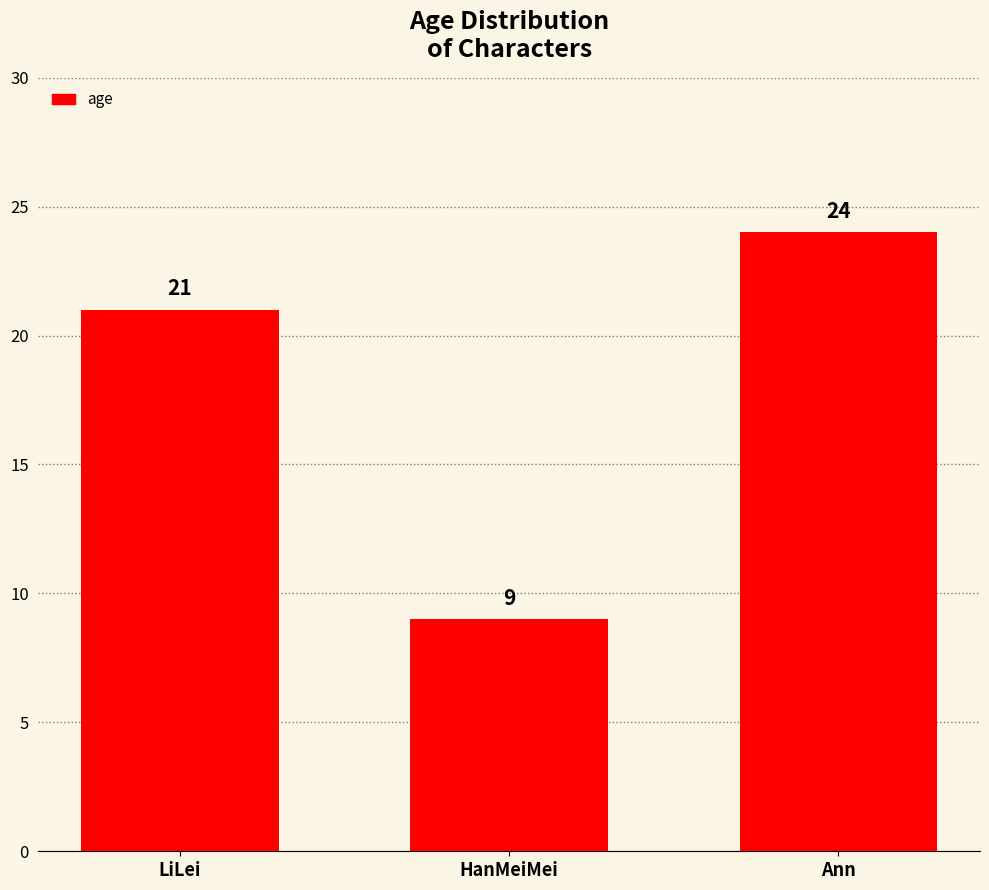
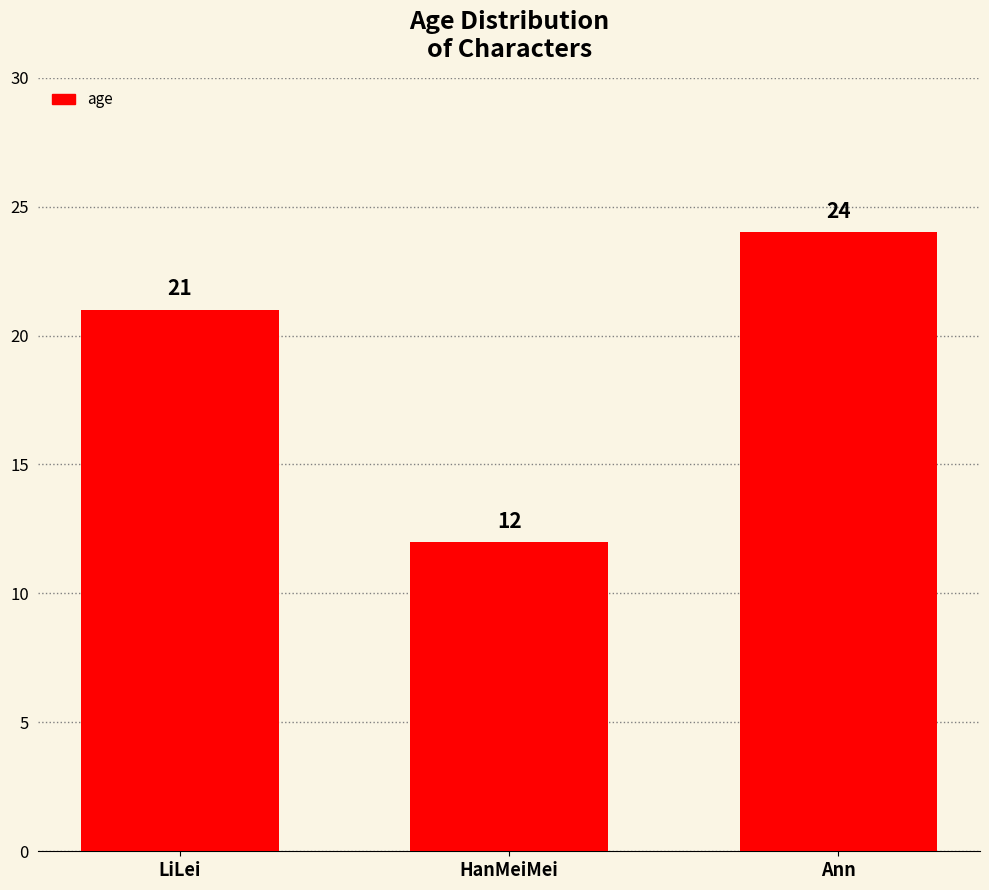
HanMeiMei: 9 -> 12
